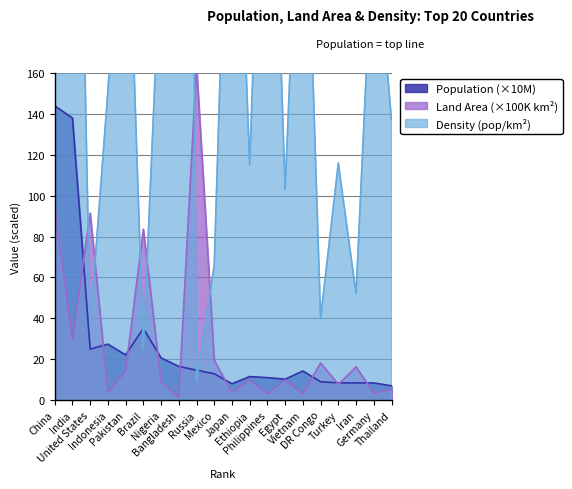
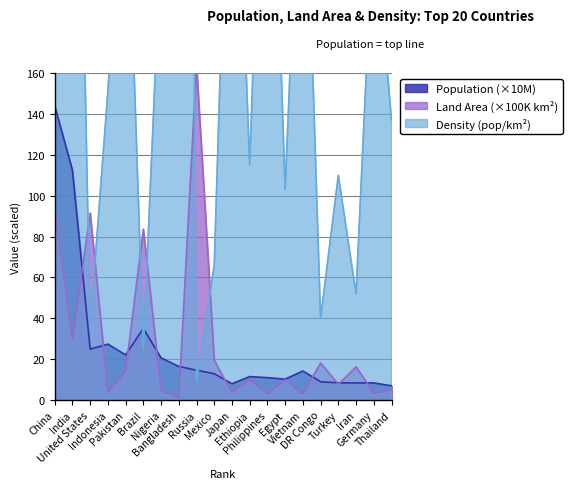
Population (×10M), India: 138 -> 112
Land Area (×100K km²), Nigeria: 9 -> 5
Density (pop/km²), Turkey: 116 -> 110
